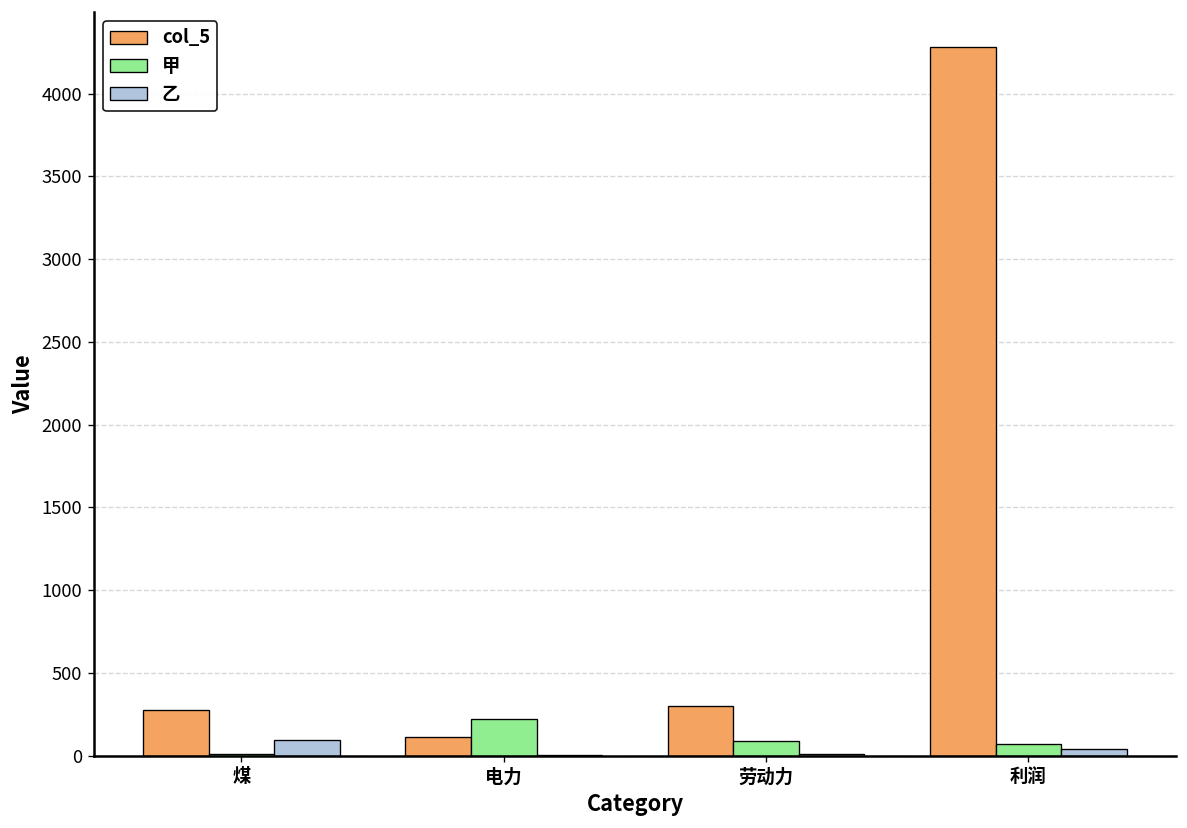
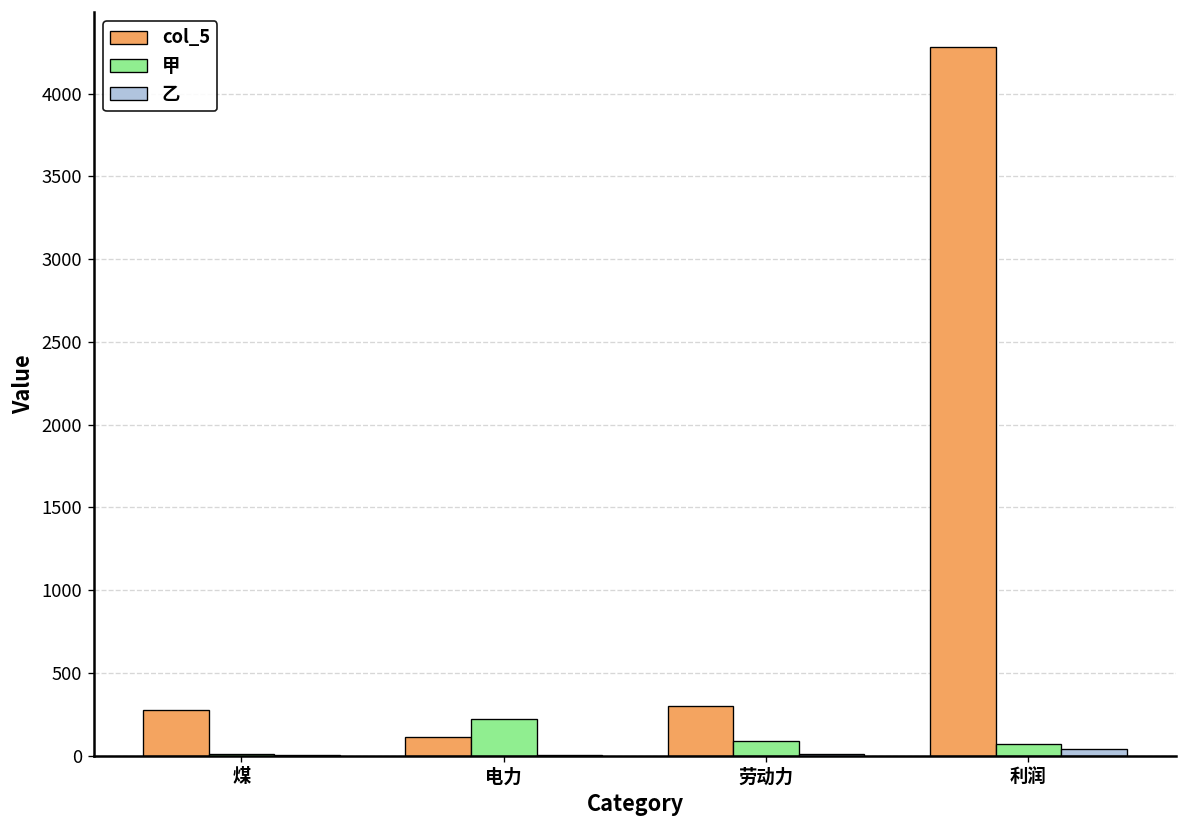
乙, 煤: 90 -> 0
